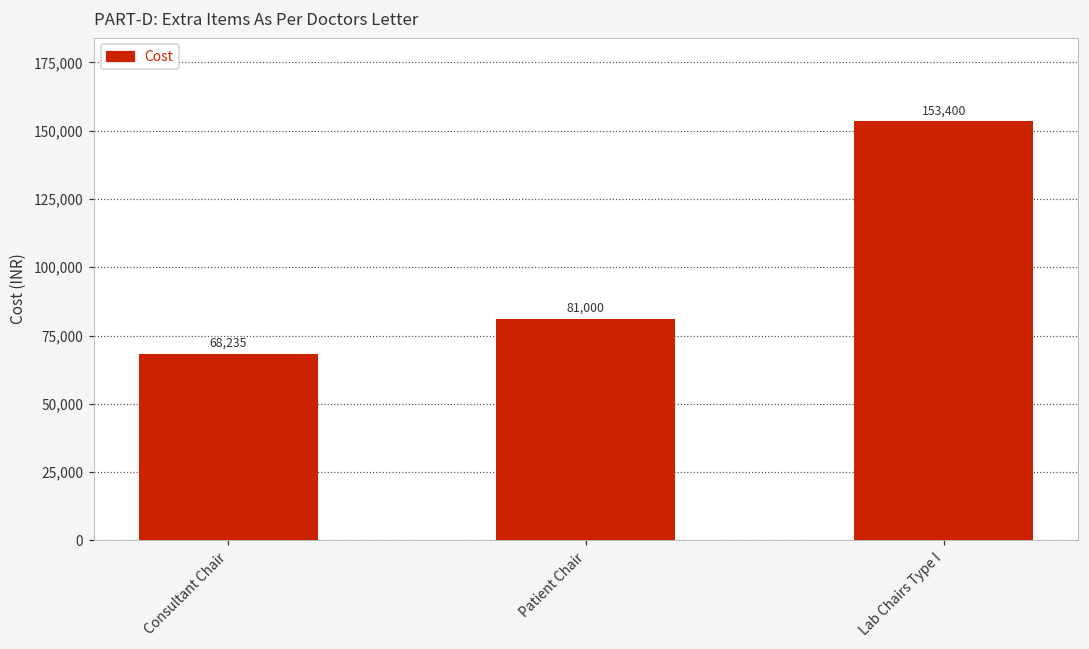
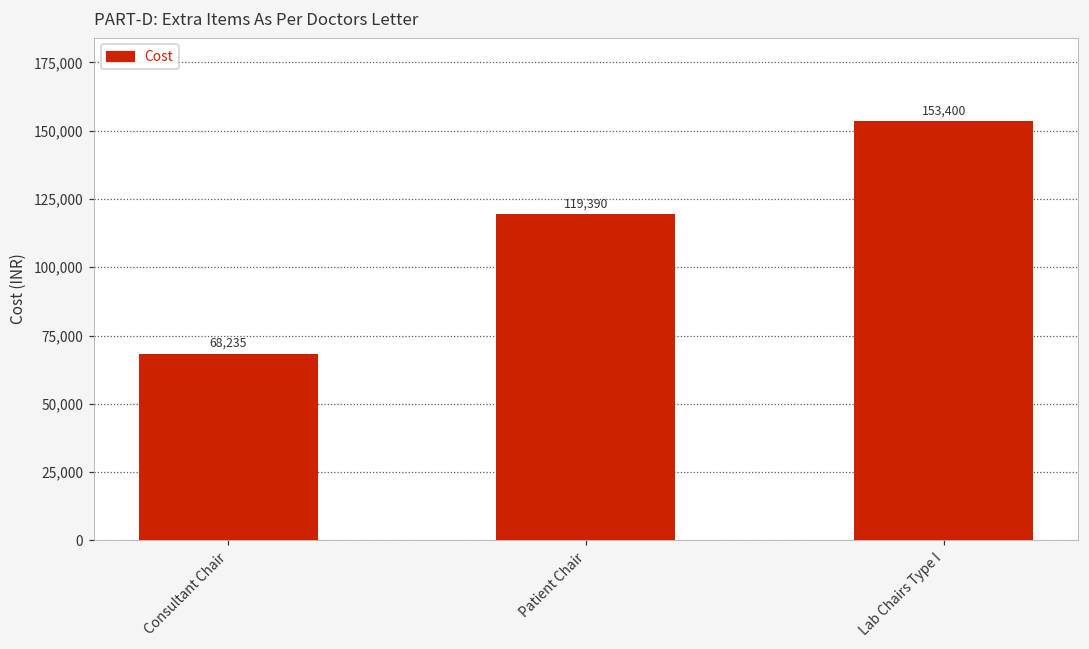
Patient Chair: 81,000 -> 119,390
